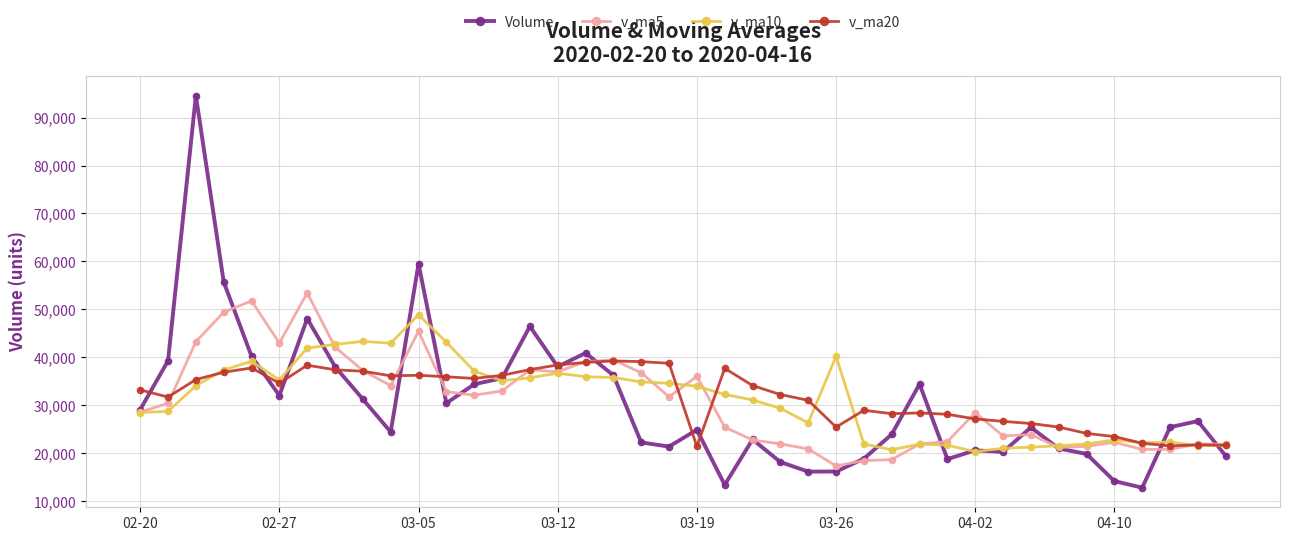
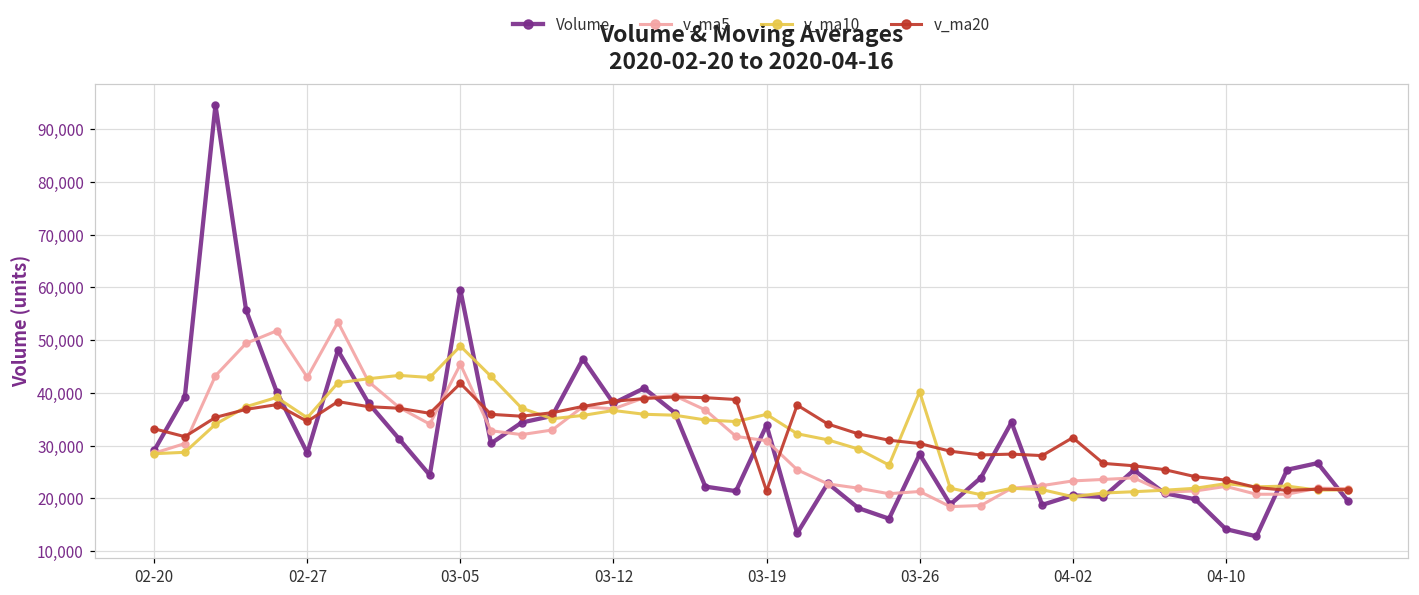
Volume, 02-27: 32,000 -> 29,000
v_ma20, 03-05: 36,000 -> 42,000
Volume, 03-19: 25,000 -> 34,000
v_ma5, 03-19: 36,000 -> 31,000
v_ma10, 03-19: 34,000 -> 36,000
Volume, 03-26: 16,000 -> 28,000
v_ma5, 03-26: 17,000 -> 21,000
v_ma20, 03-26: 25,000 -> 30,000
v_ma5, 04-02: 28,000 -> 23,000
v_ma20, 04-02: 27,000 -> 32,000
